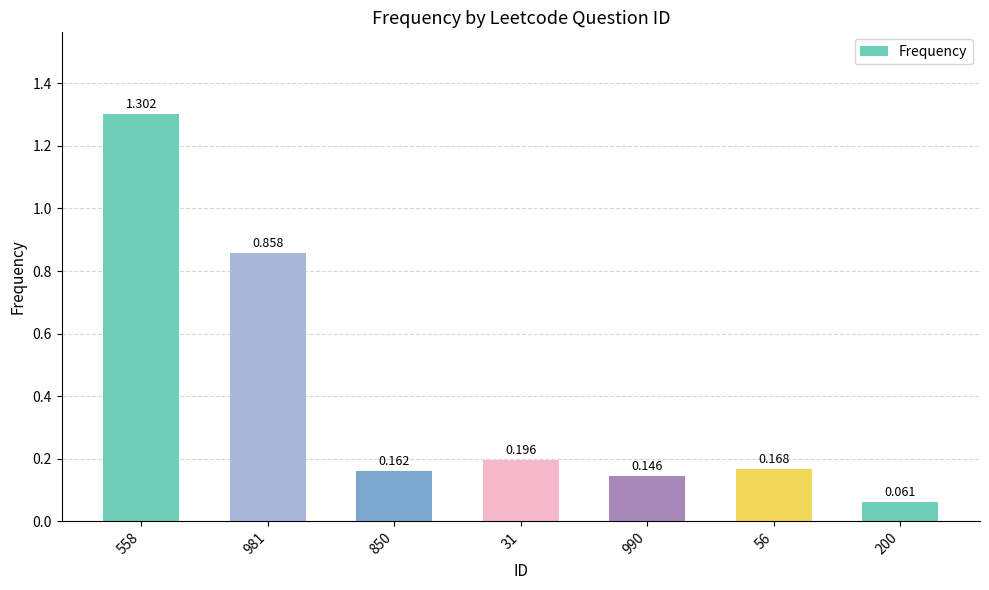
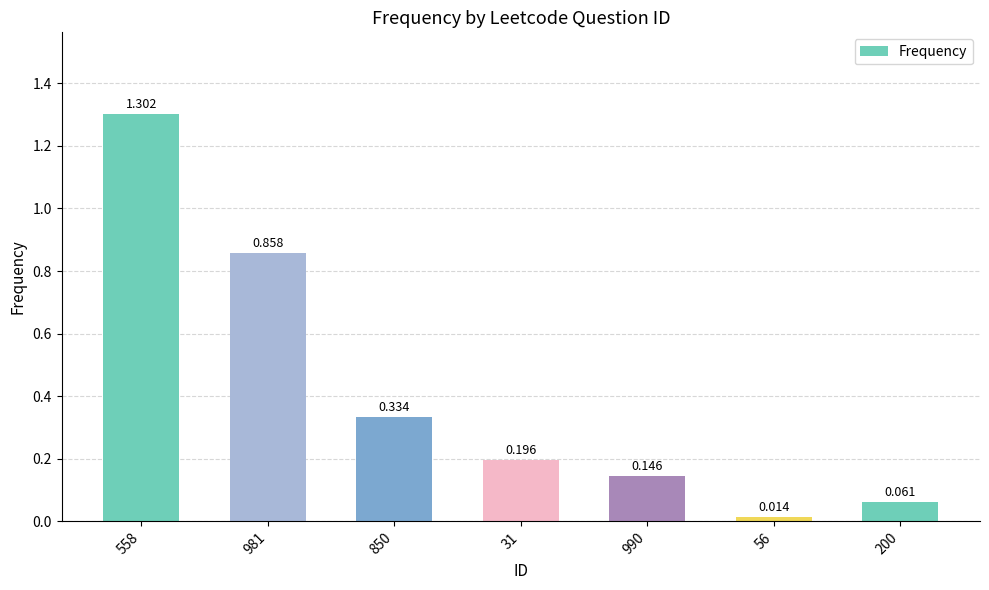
850: 0.162 -> 0.334
56: 0.168 -> 0.014
